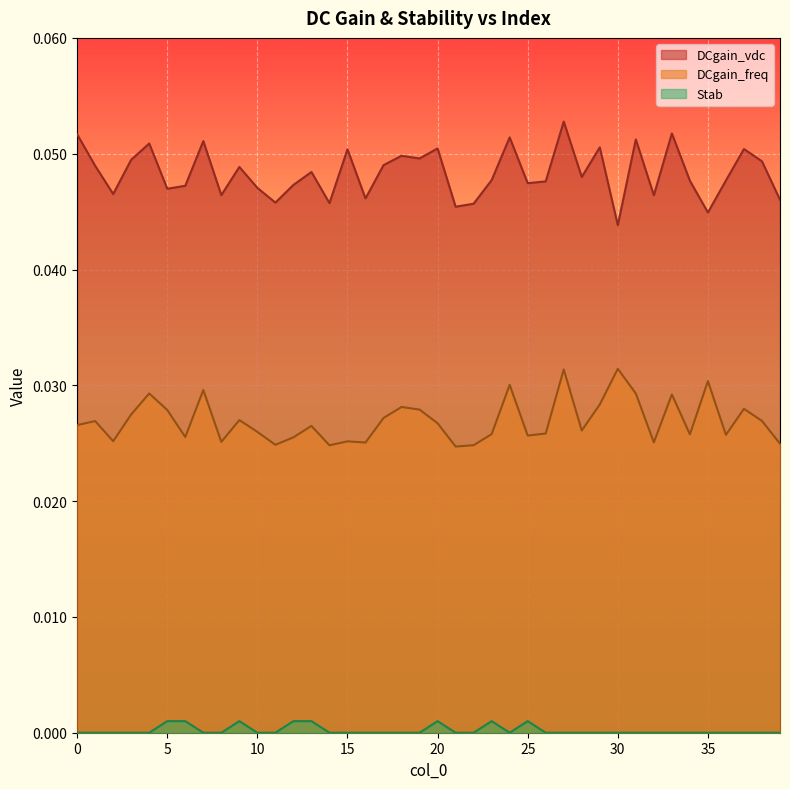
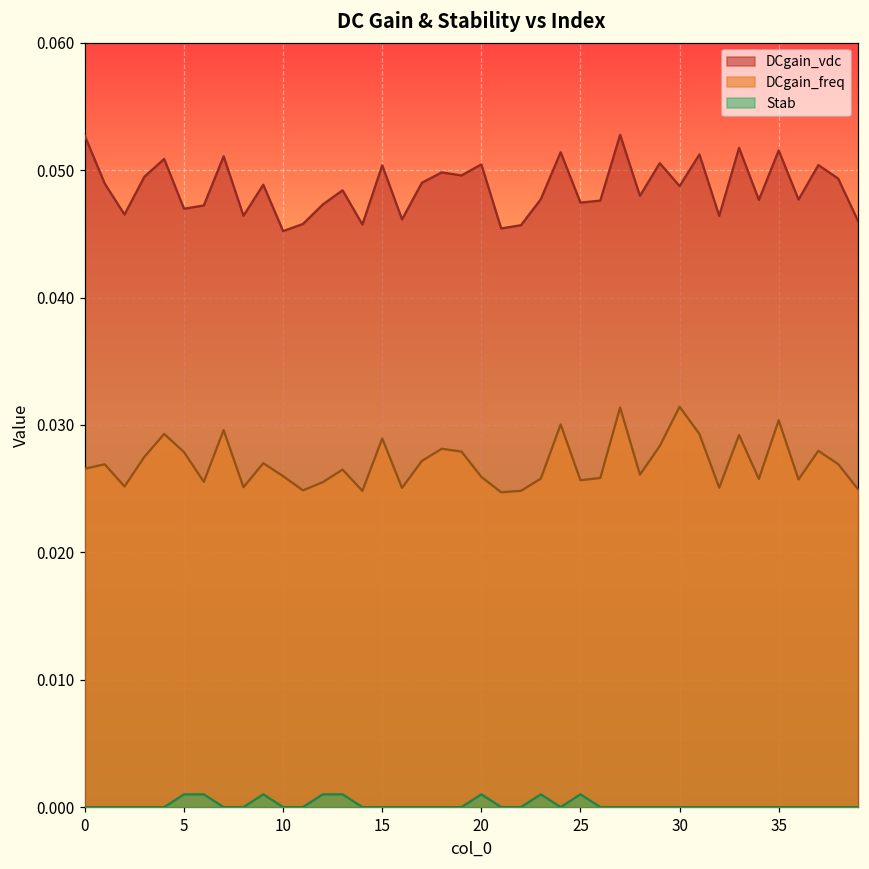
DCgain_vdc, 0: 0.0517 -> 0.0527
DCgain_vdc, 10: 0.0470 -> 0.0452
DCgain_freq, 15: 0.0252 -> 0.0289
DCgain_freq, 20: 0.0267 -> 0.0259
DCgain_vdc, 30: 0.0438 -> 0.0487
DCgain_vdc, 35: 0.0449 -> 0.0516
